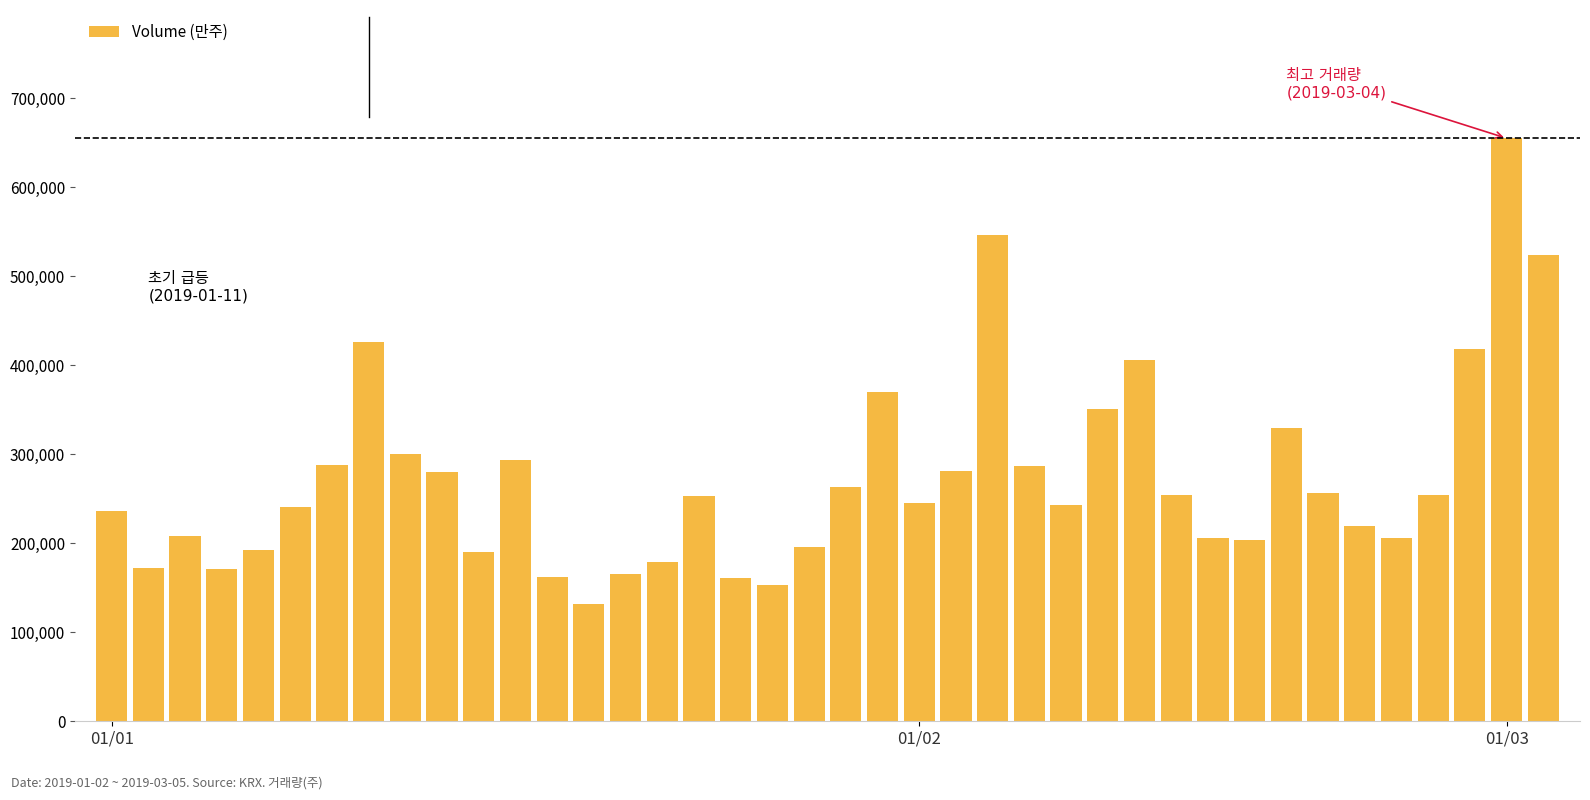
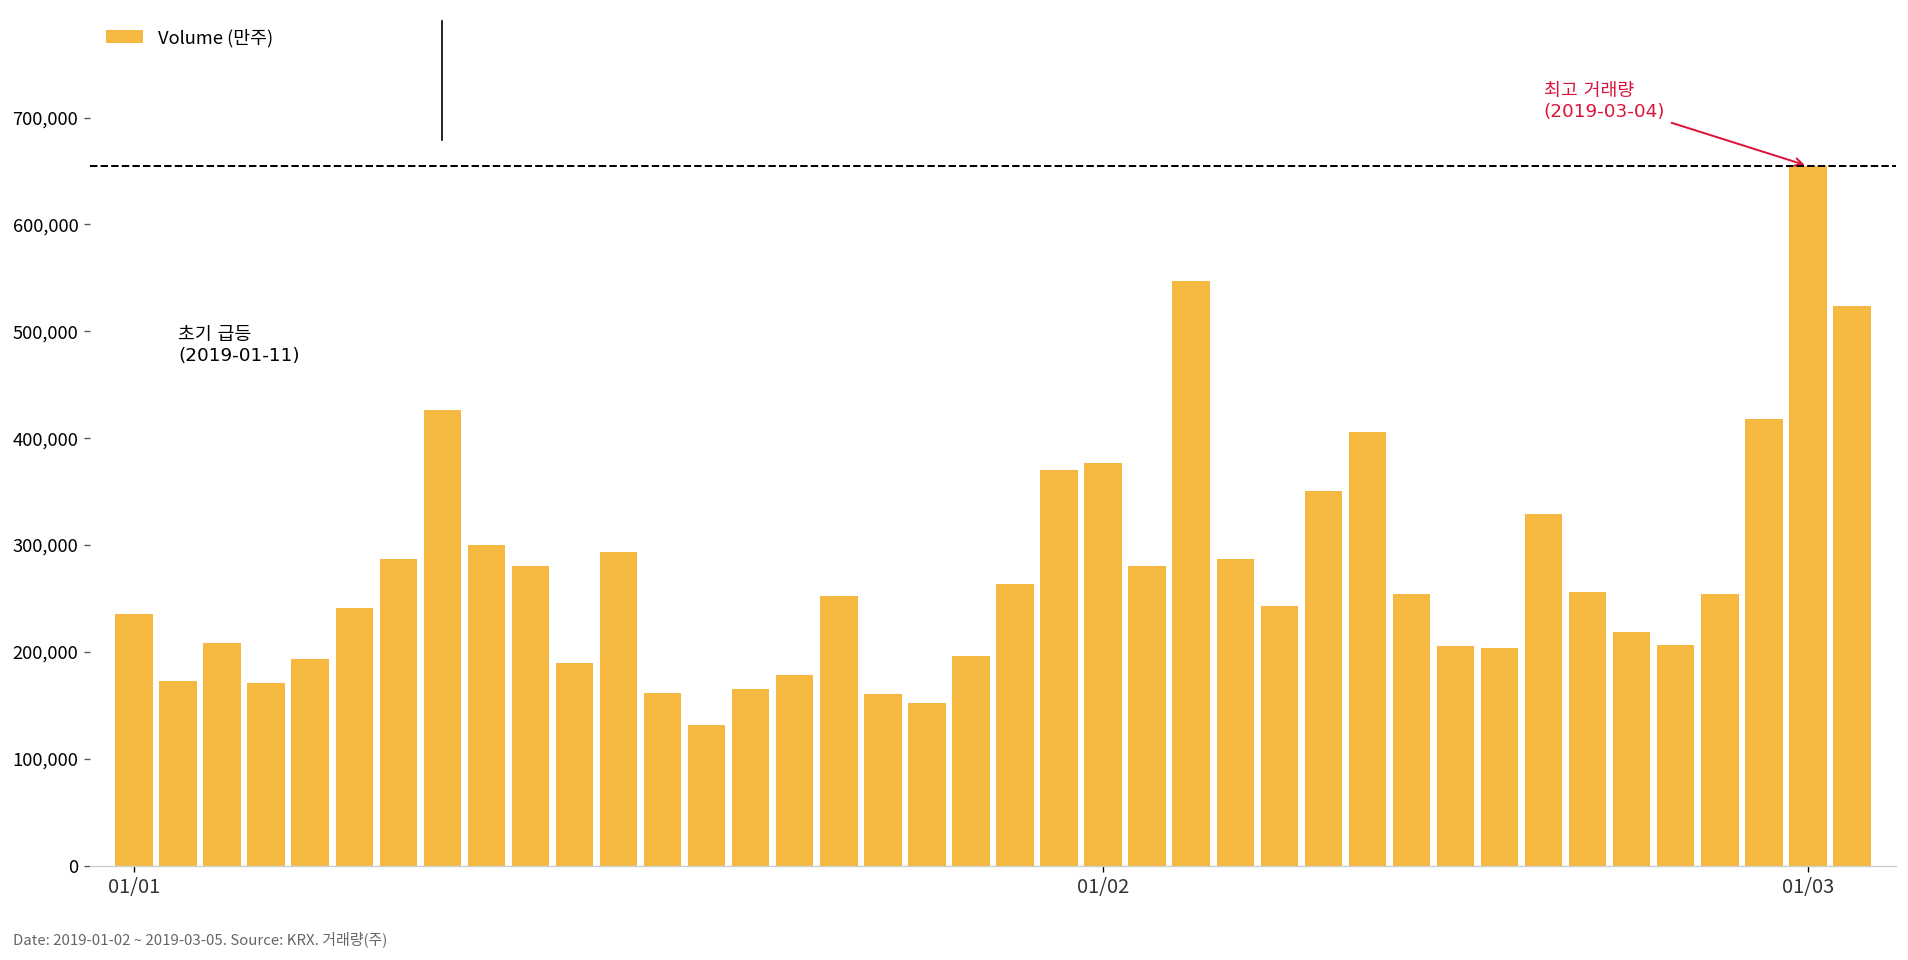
01/02: 240,000 -> 380,000
